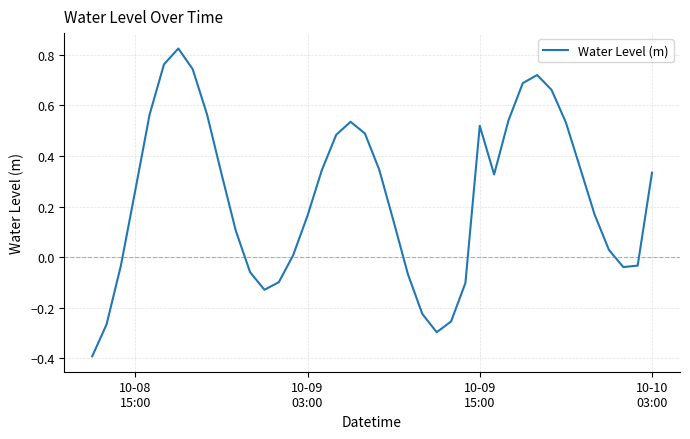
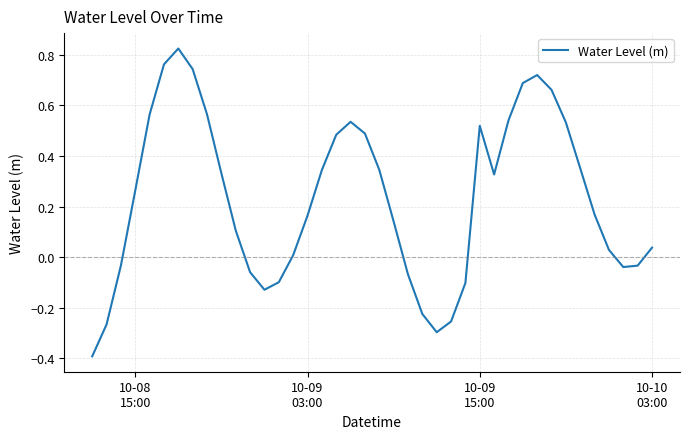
10-10 03:00: 0.33 -> 0.04
